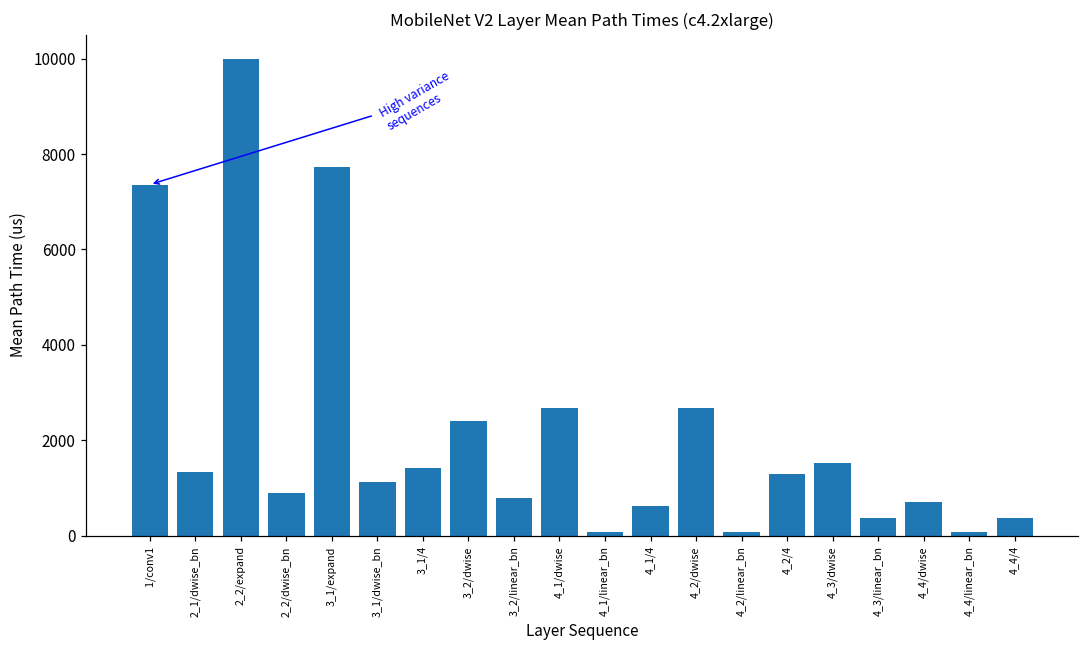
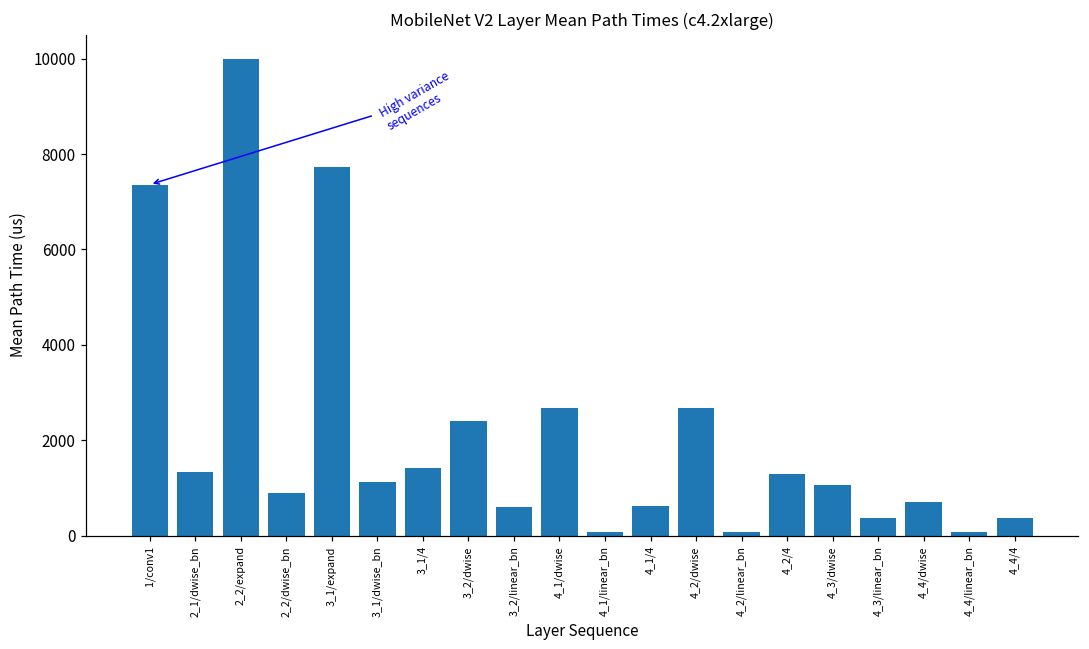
3_2/linear_bn: 800 -> 600
4_3/dwise: 1500 -> 1100
